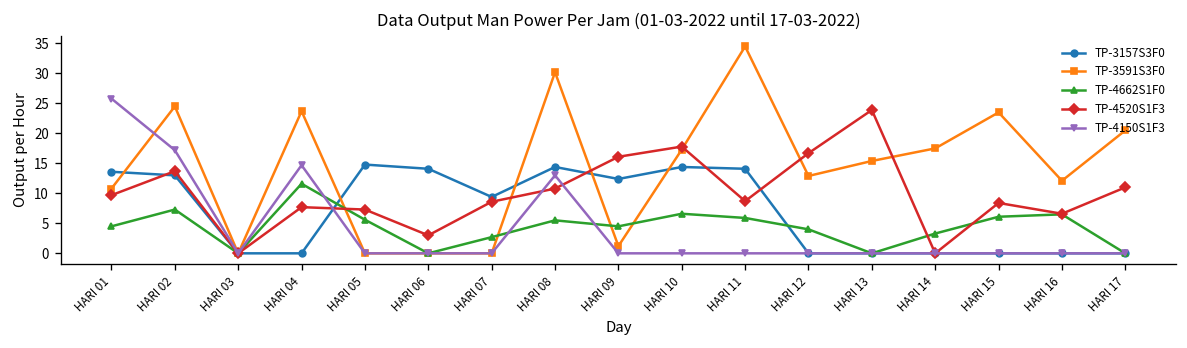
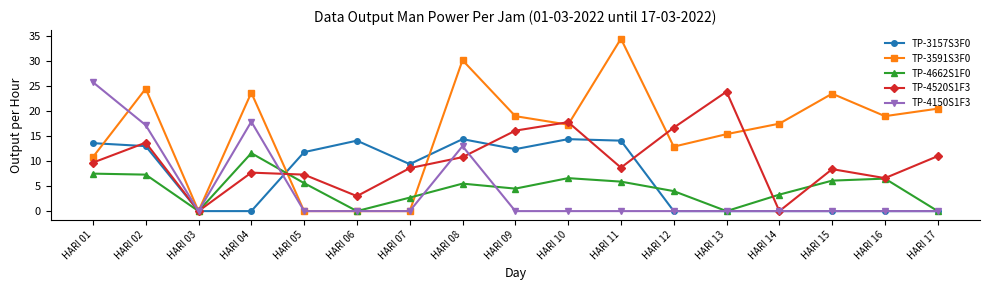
TP-4662S1F0, HARI 01: 5 -> 8
TP-4150S1F3, HARI 04: 15 -> 18
TP-3157S3F0, HARI 05: 15 -> 12
TP-3591S3F0, HARI 09: 1 -> 19
TP-3591S3F0, HARI 16: 12 -> 19
